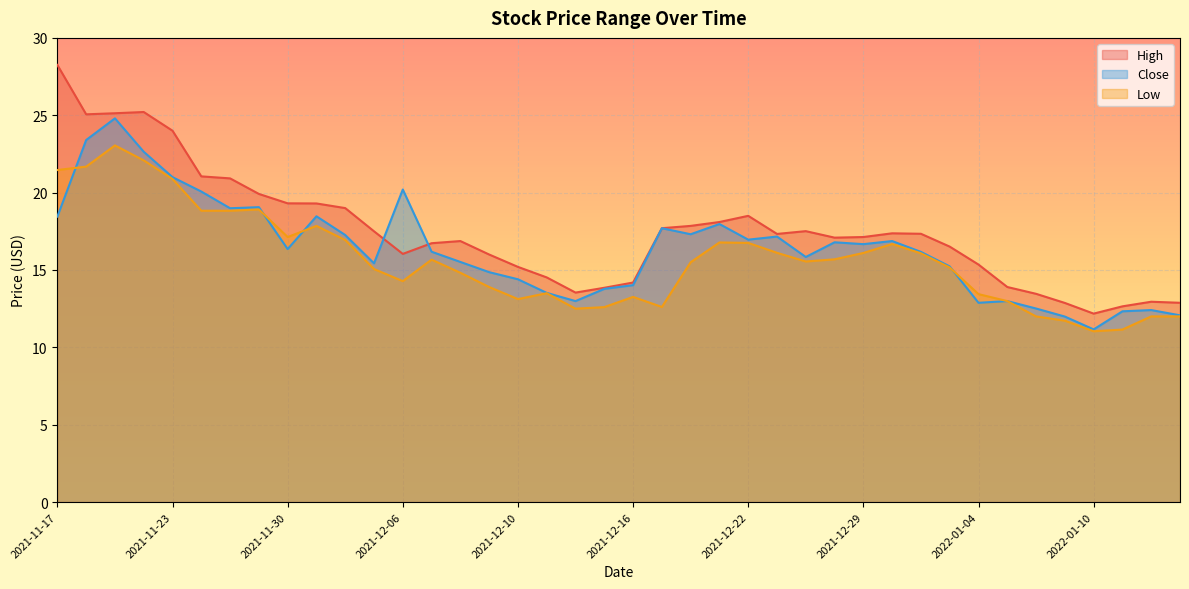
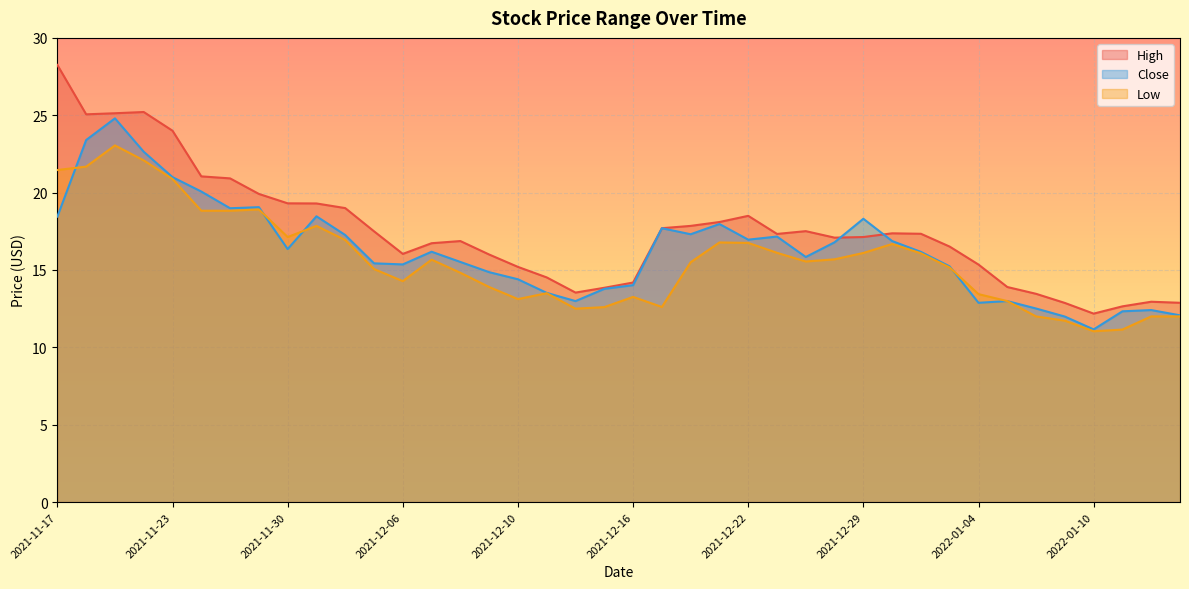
Close, 2021-12-06: 20.2 -> 15.4
Close, 2021-12-29: 16.7 -> 18.3
